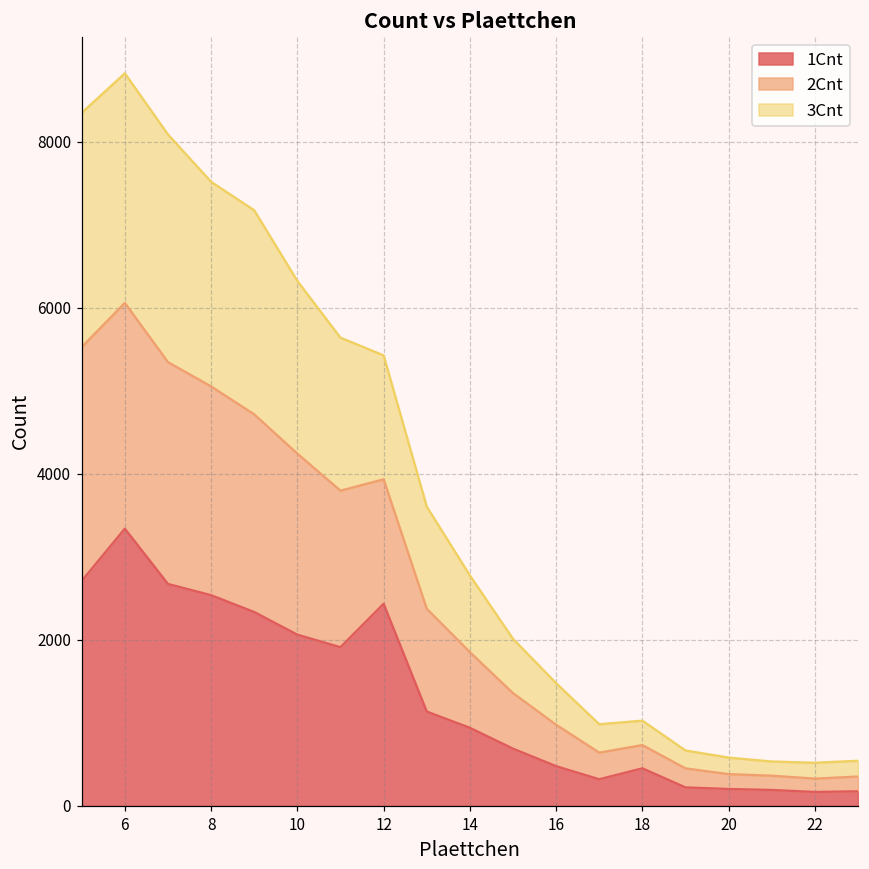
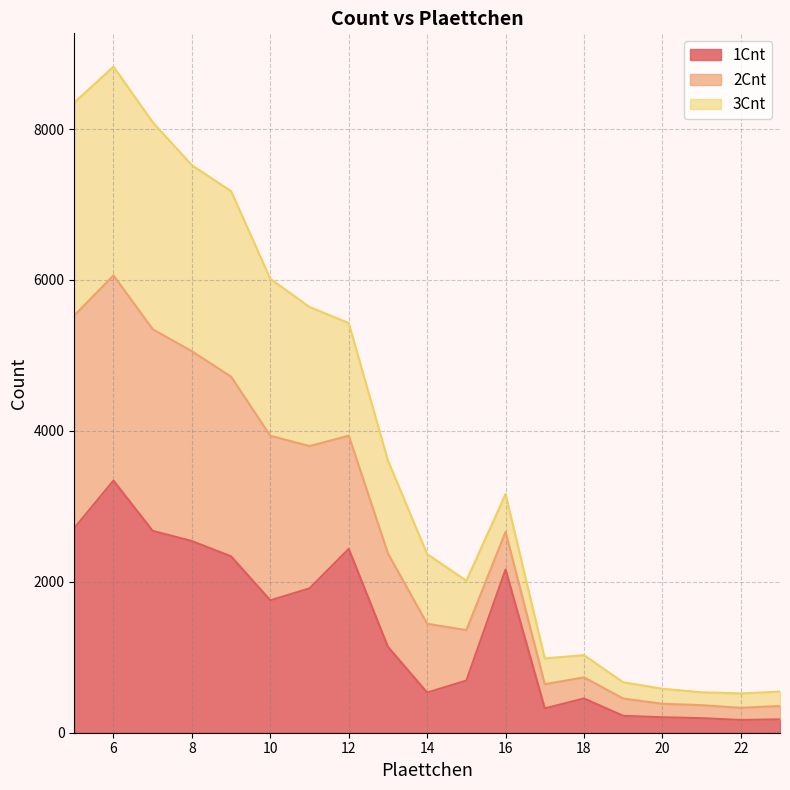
1Cnt, 10: 2100 -> 1800
1Cnt, 14: 900 -> 500
1Cnt, 16: 500 -> 2200
